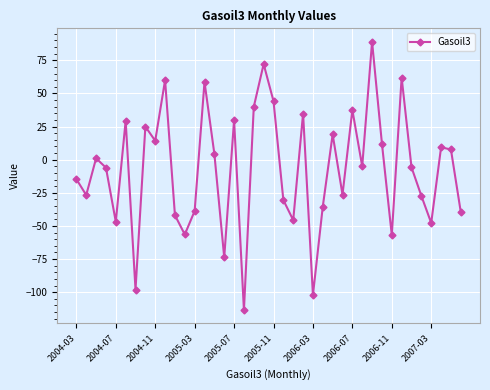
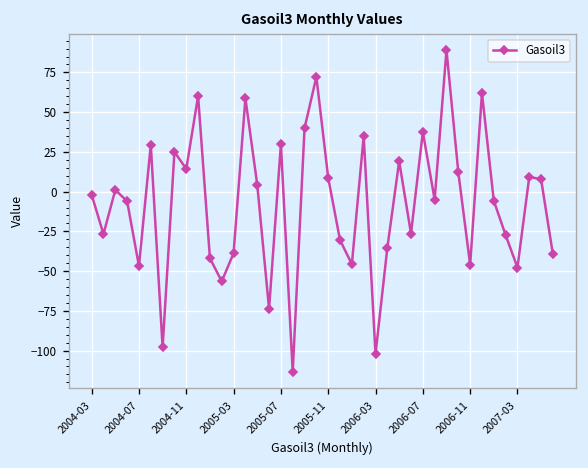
2004-03: -15 -> -2
2005-11: 44 -> 9
2006-11: -57 -> -46
